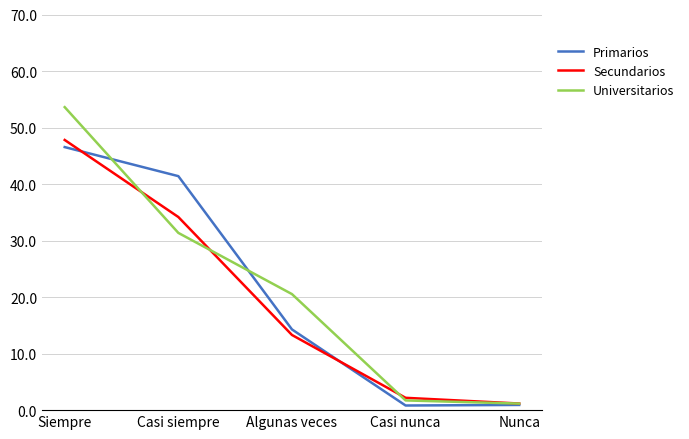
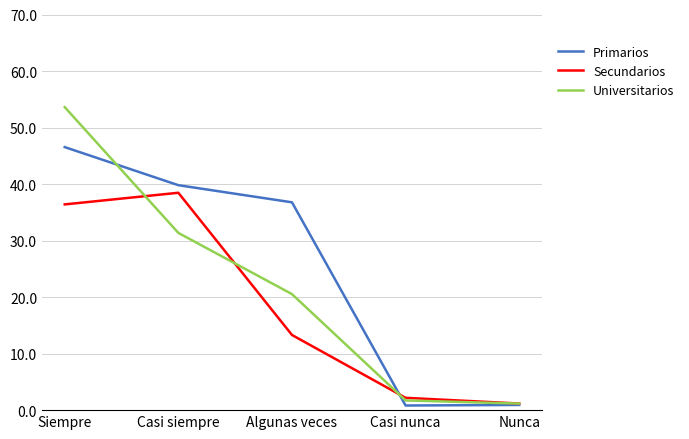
Secundarios, Siempre: 48 -> 36
Primarios, Casi siempre: 41 -> 40
Secundarios, Casi siempre: 34 -> 38
Primarios, Algunas veces: 14 -> 37
